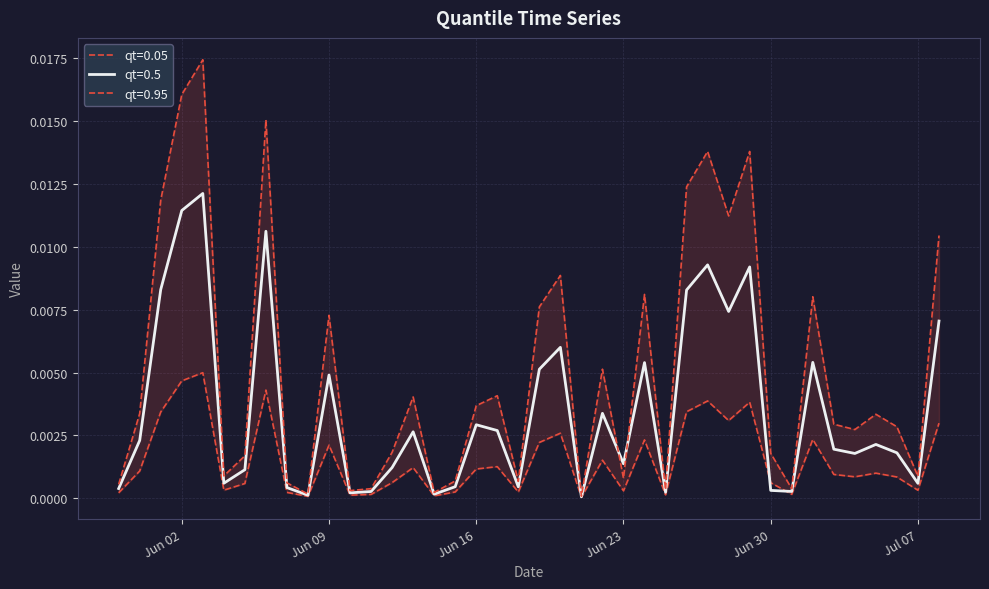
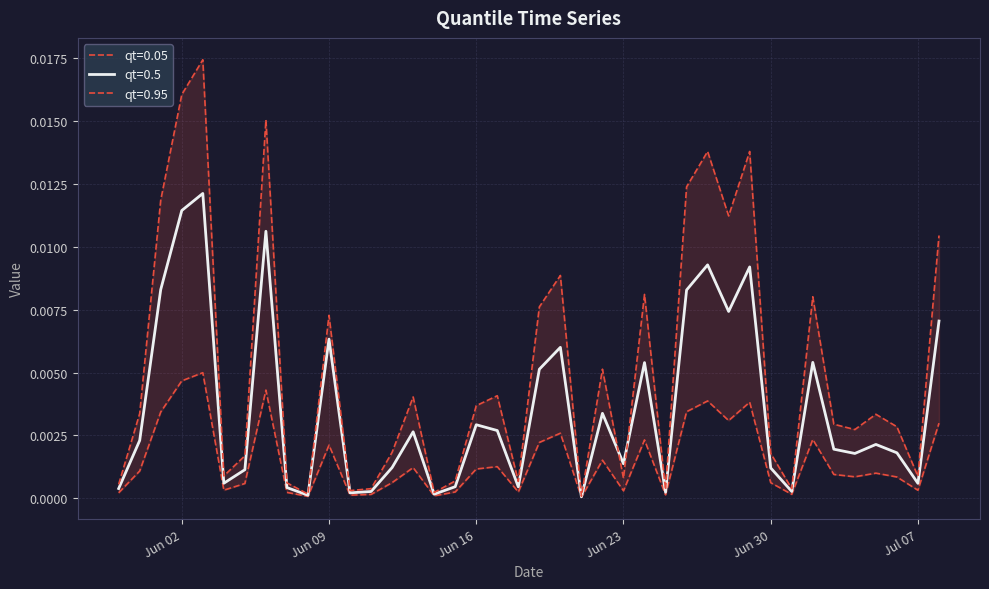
qt=0.5, Jun 09: 0.0049 -> 0.0063
qt=0.5, Jun 30: 0.0003 -> 0.0012
